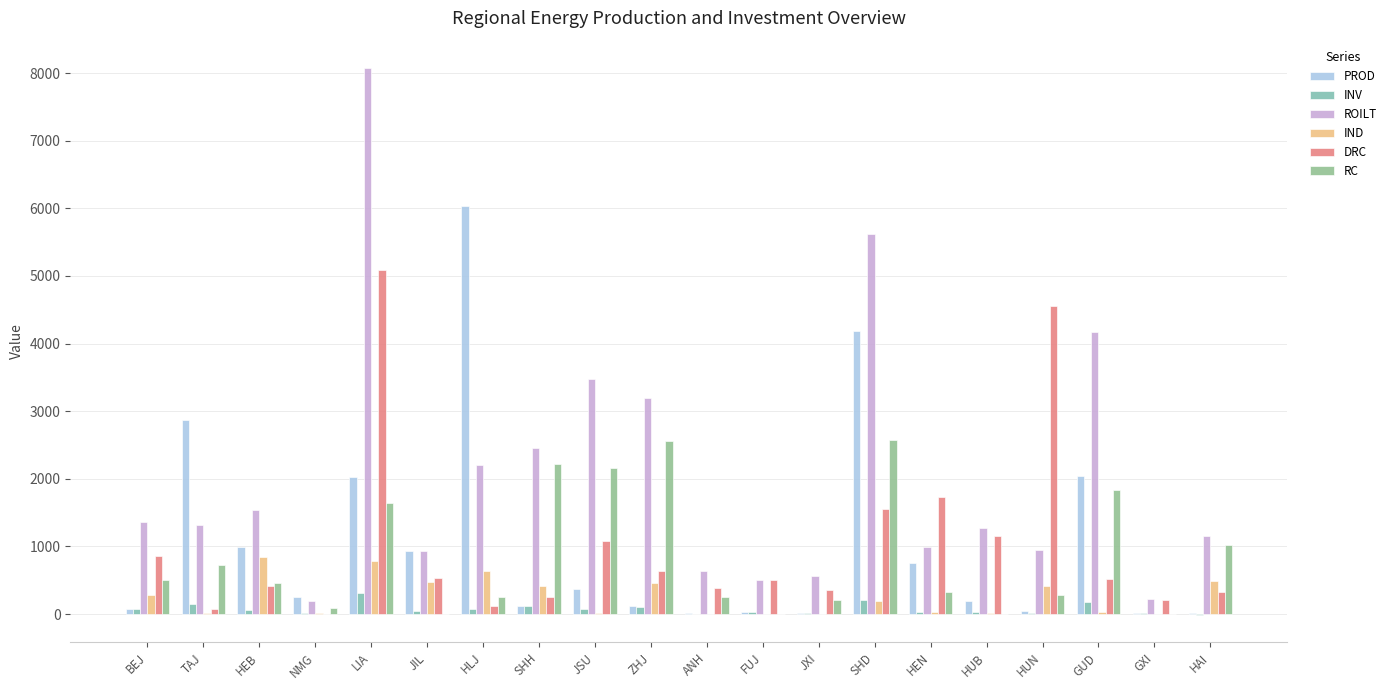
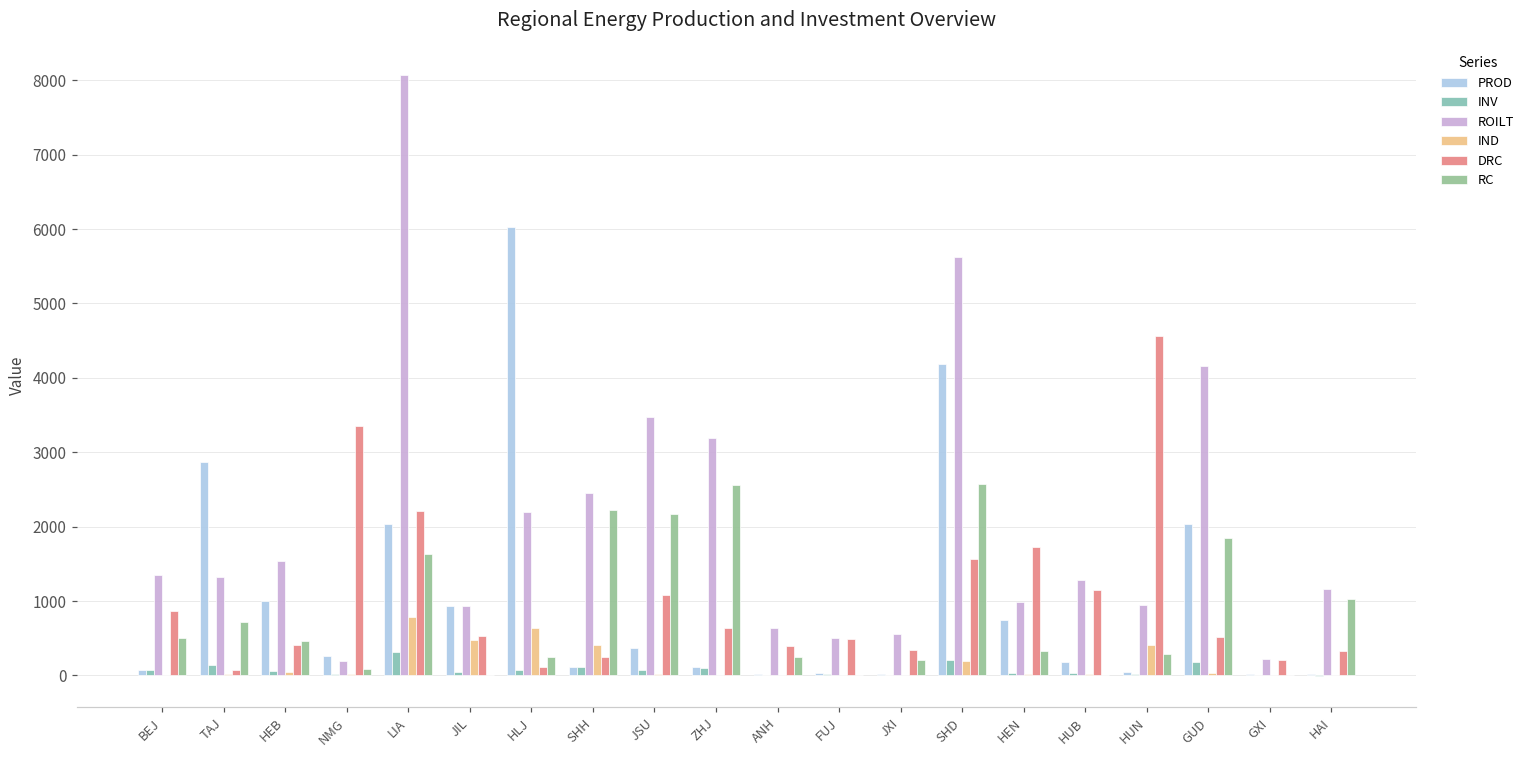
IND, BEJ: 300 -> 0
IND, HEB: 800 -> 100
DRC, NMG: 0 -> 3400
DRC, LIA: 5100 -> 2200
IND, ZHJ: 500 -> 0
IND, HAI: 500 -> 0
